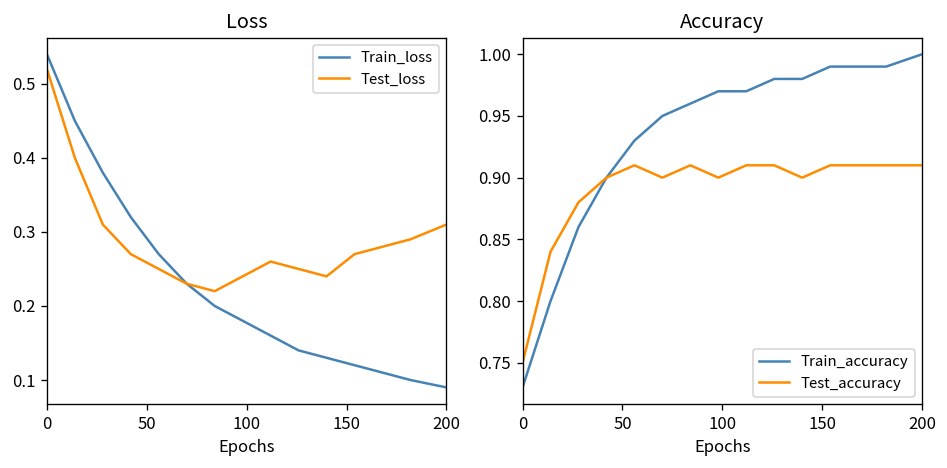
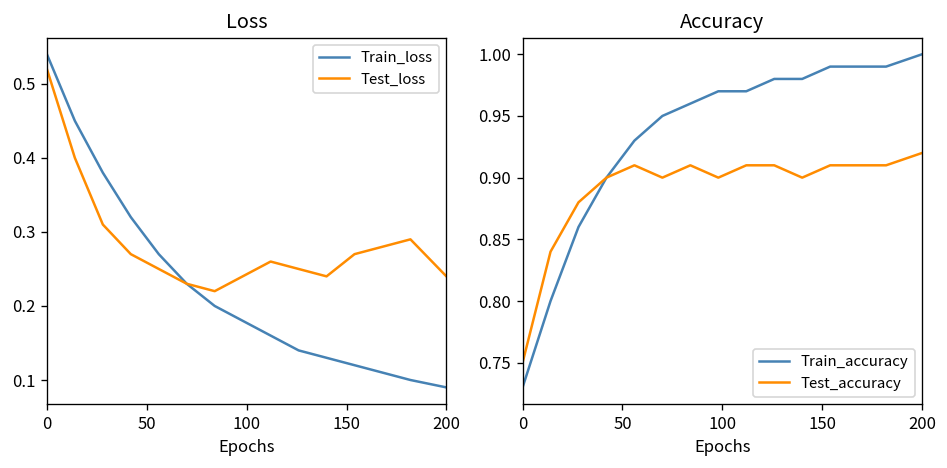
Loss, Test_loss, 200: 0.31 -> 0.24
Accuracy, Test_accuracy, 200: 0.91 -> 0.92
